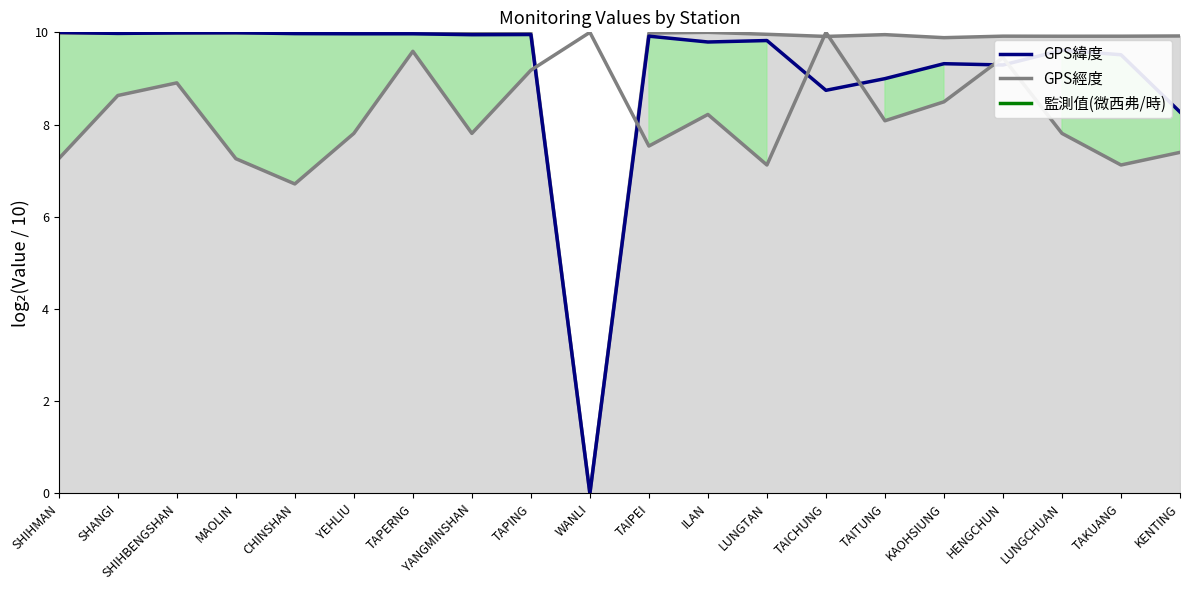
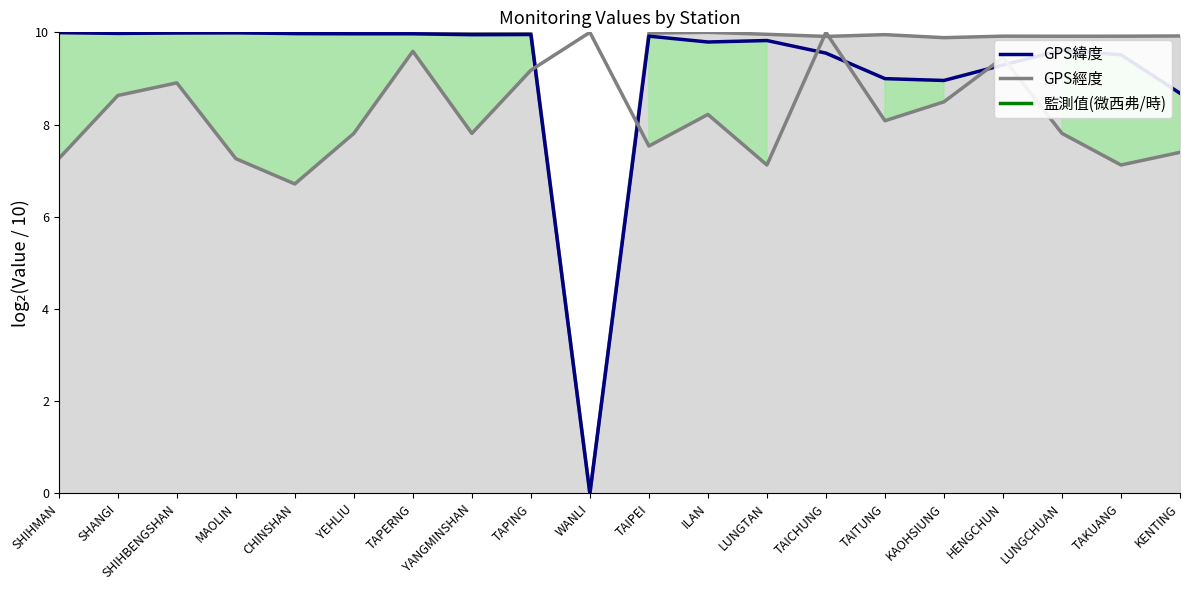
GPS緯度, TAICHUNG: 8.7 -> 9.5
GPS緯度, KAOHSIUNG: 9.3 -> 9.0
GPS緯度, KENTING: 8.3 -> 8.7
